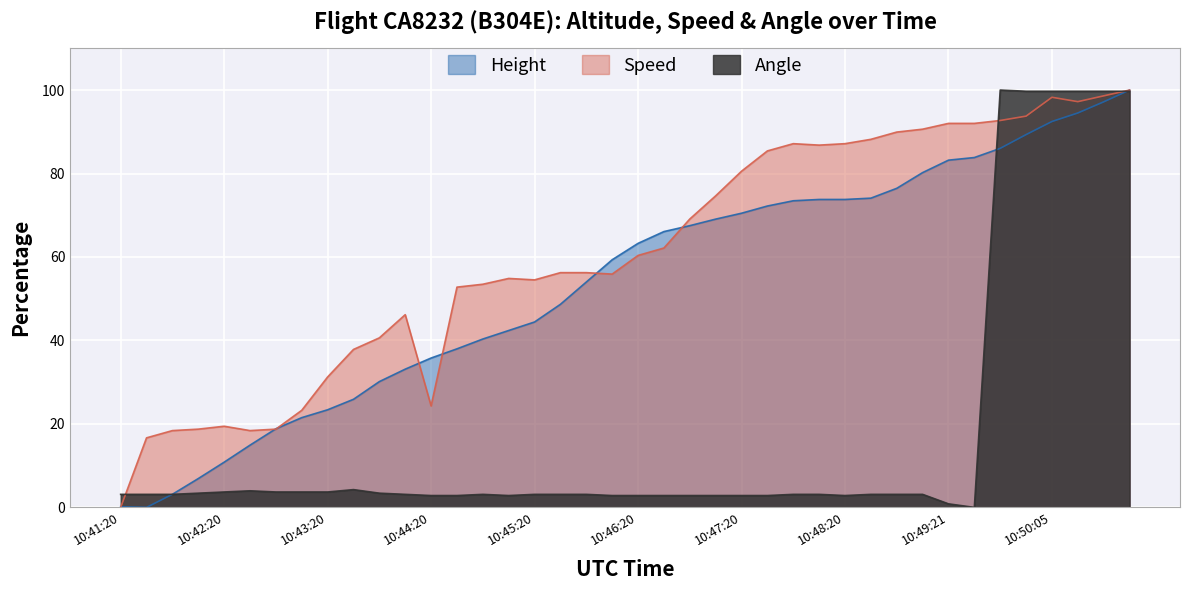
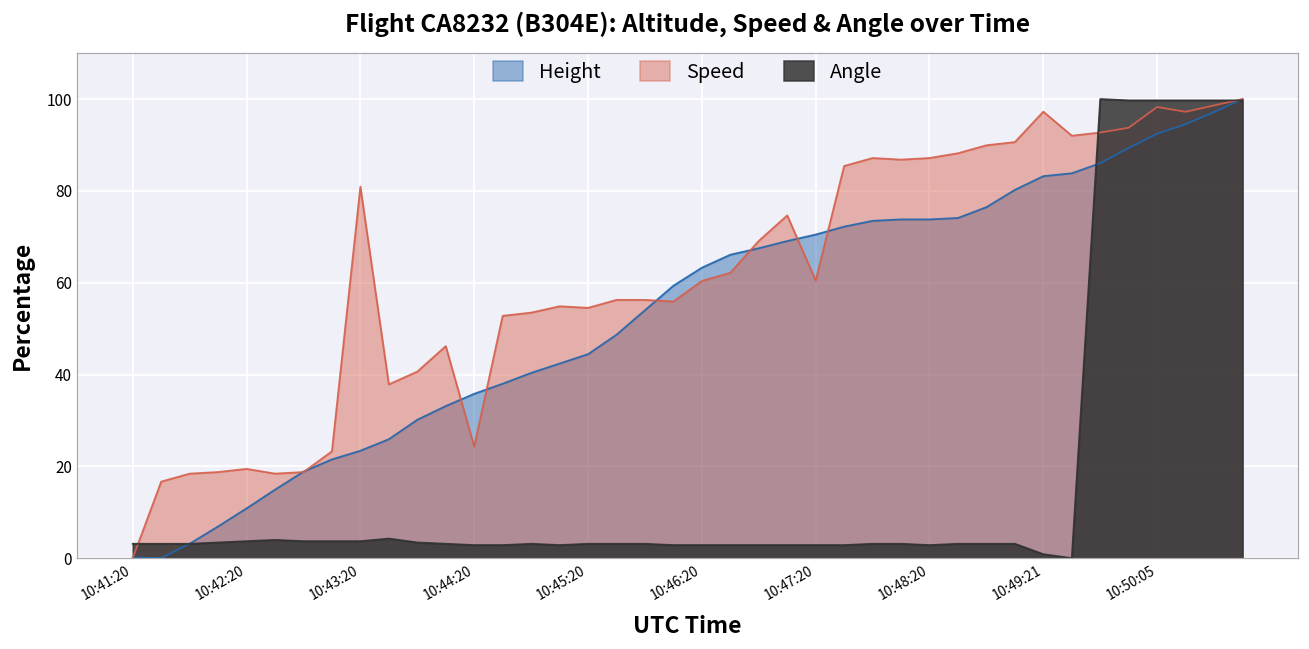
Speed, 10:43:20: 31 -> 81
Speed, 10:47:20: 81 -> 60
Speed, 10:49:21: 92 -> 97
